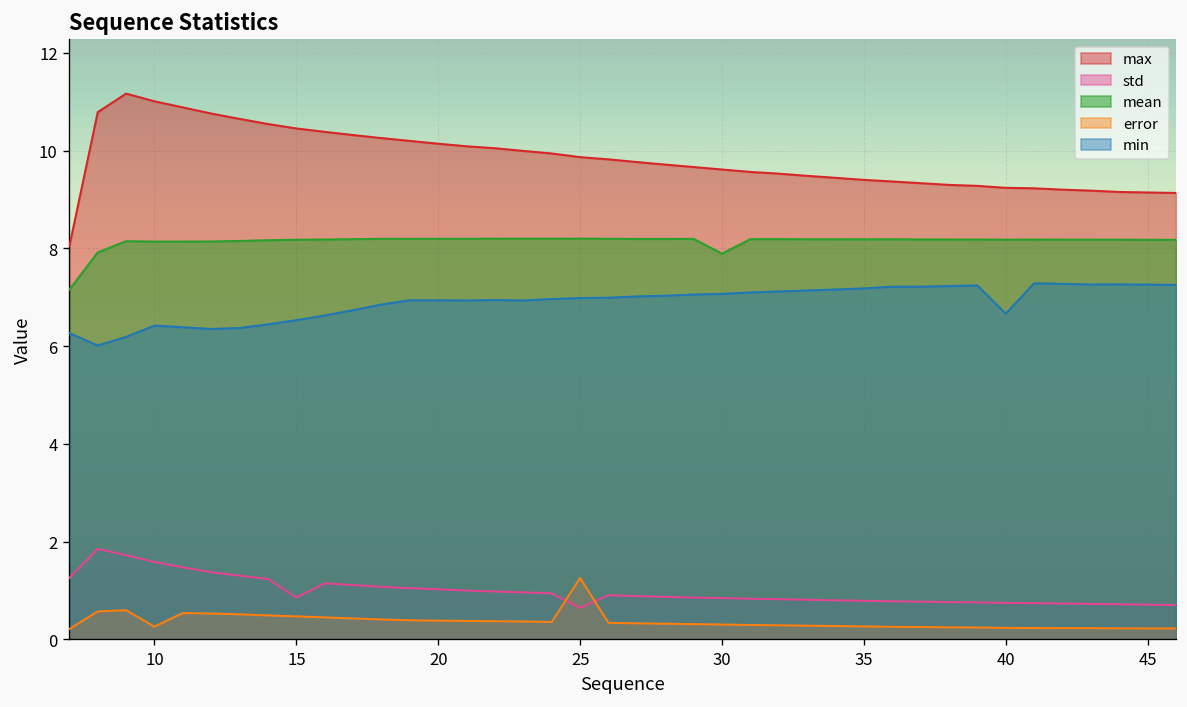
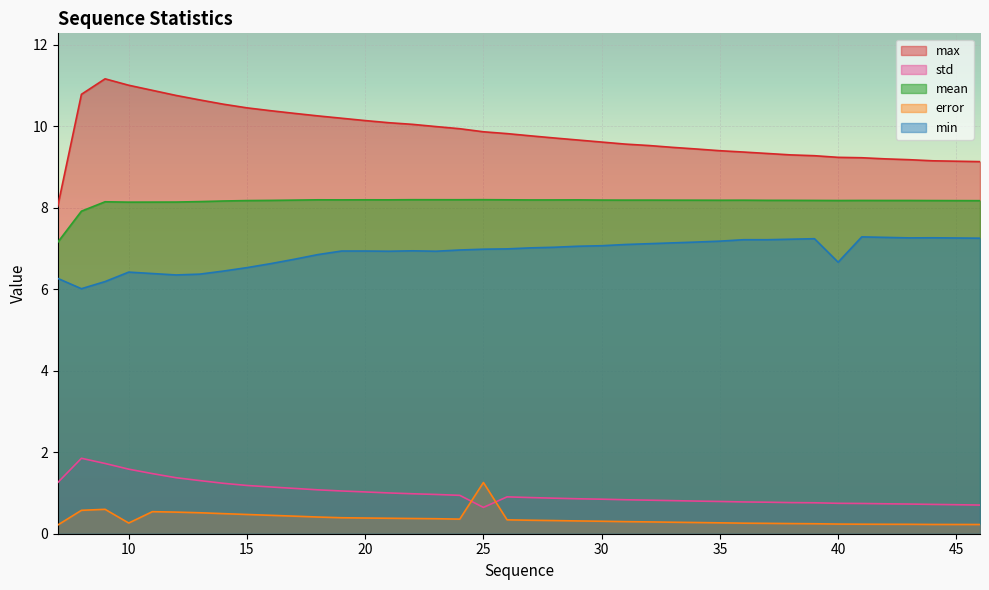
std, 15: 0.9 -> 1.2
mean, 30: 7.9 -> 8.2
